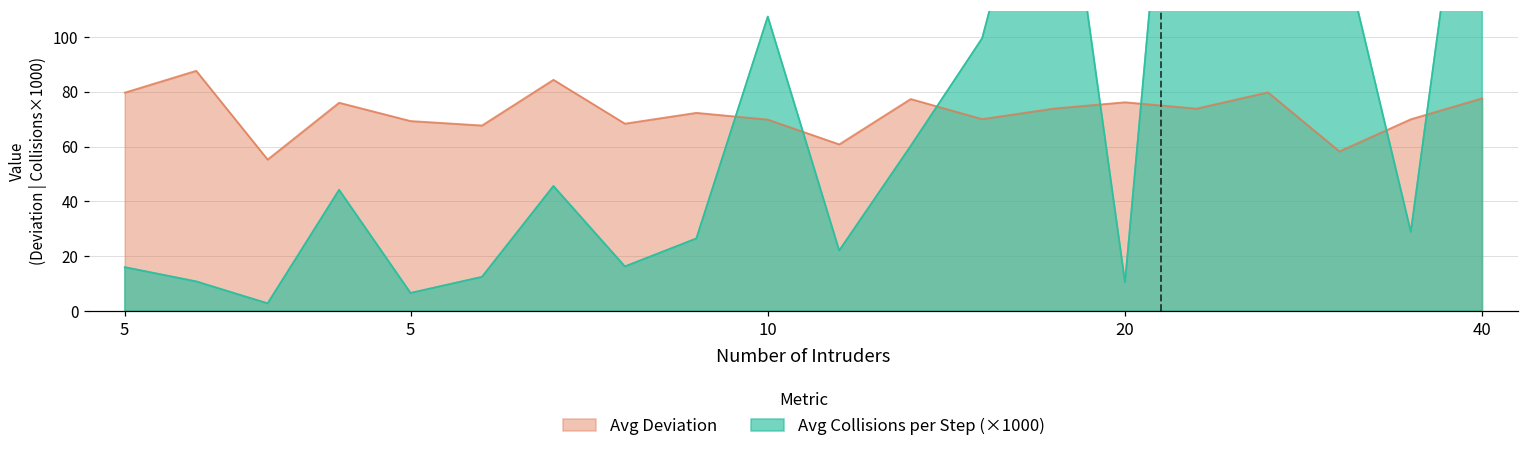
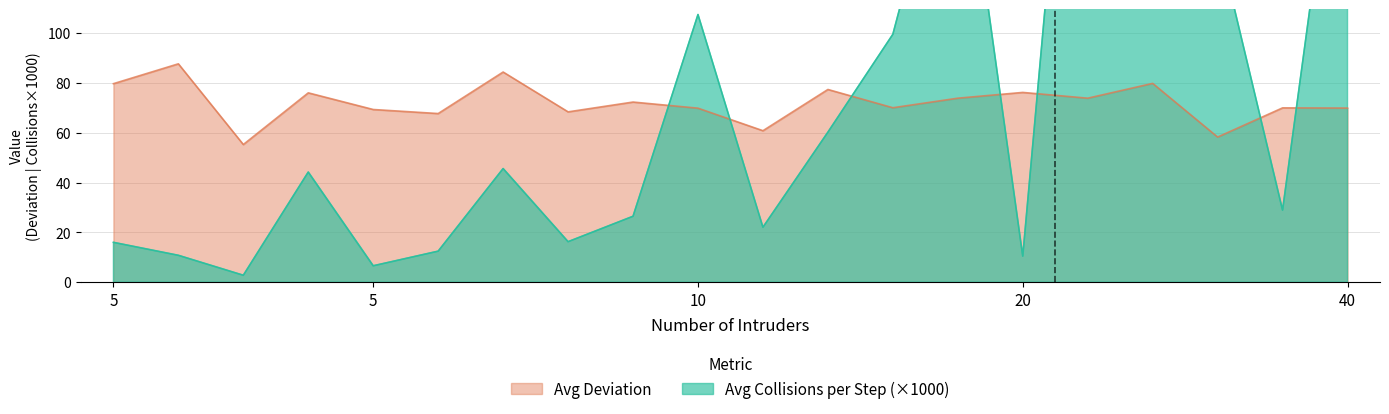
Avg Deviation, 40: 78 -> 70
